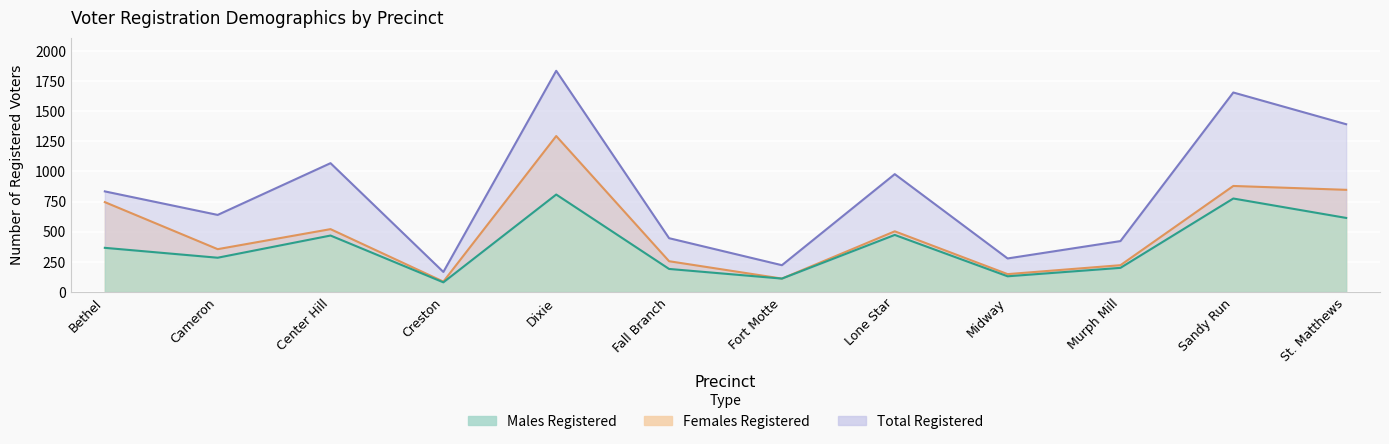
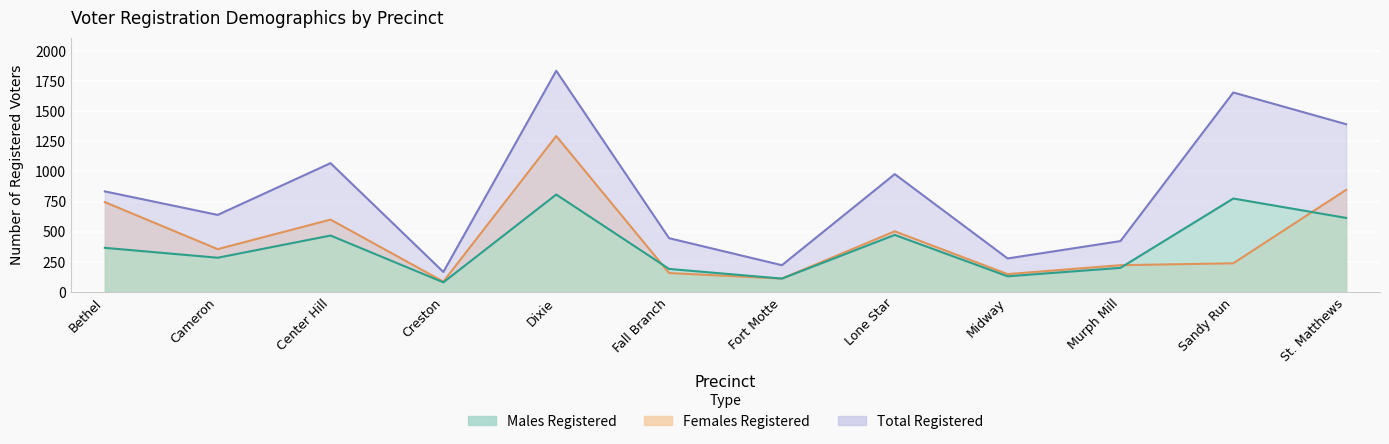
Females Registered, Center Hill: 520 -> 600
Females Registered, Fall Branch: 260 -> 160
Females Registered, Sandy Run: 880 -> 240
